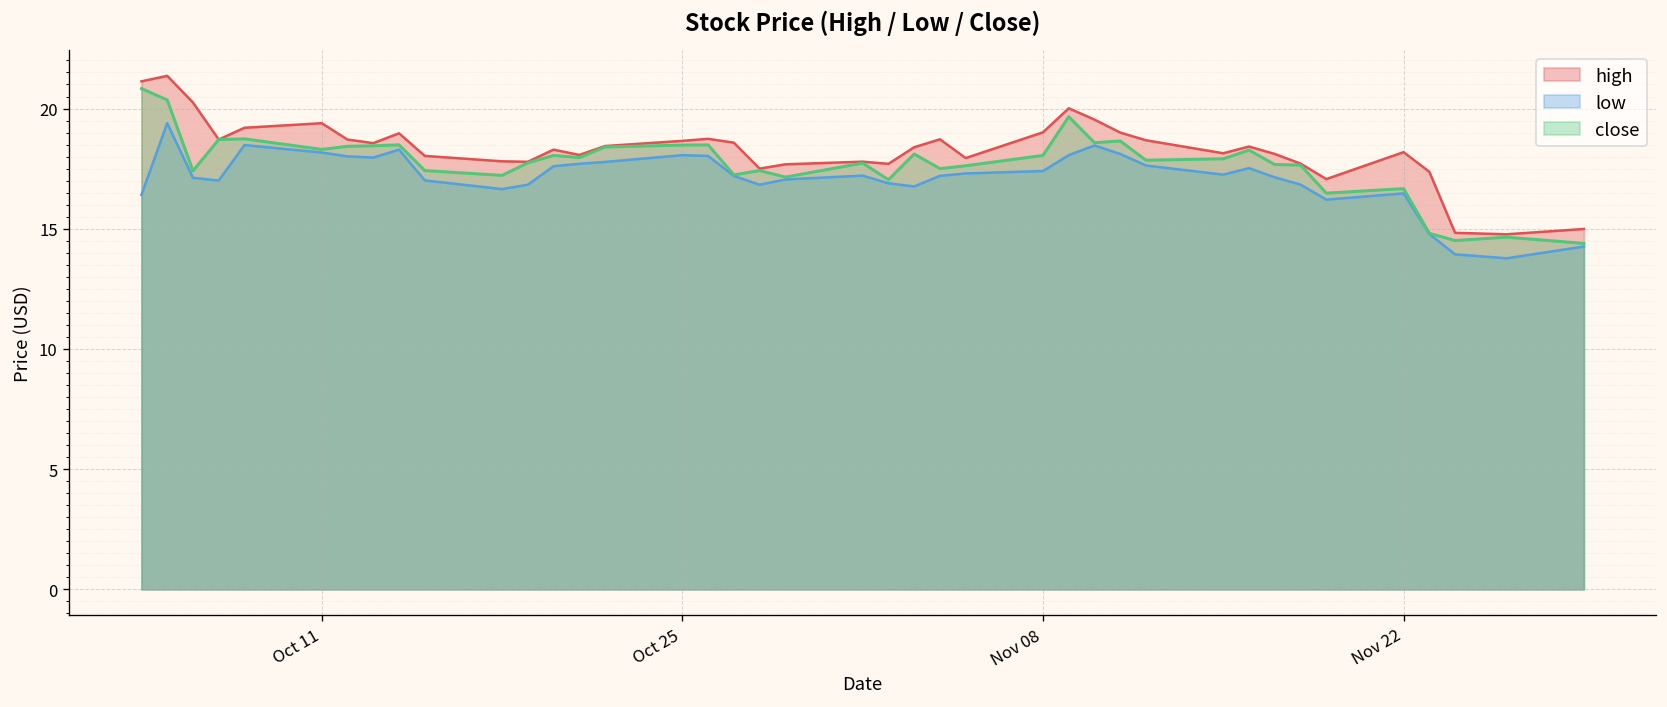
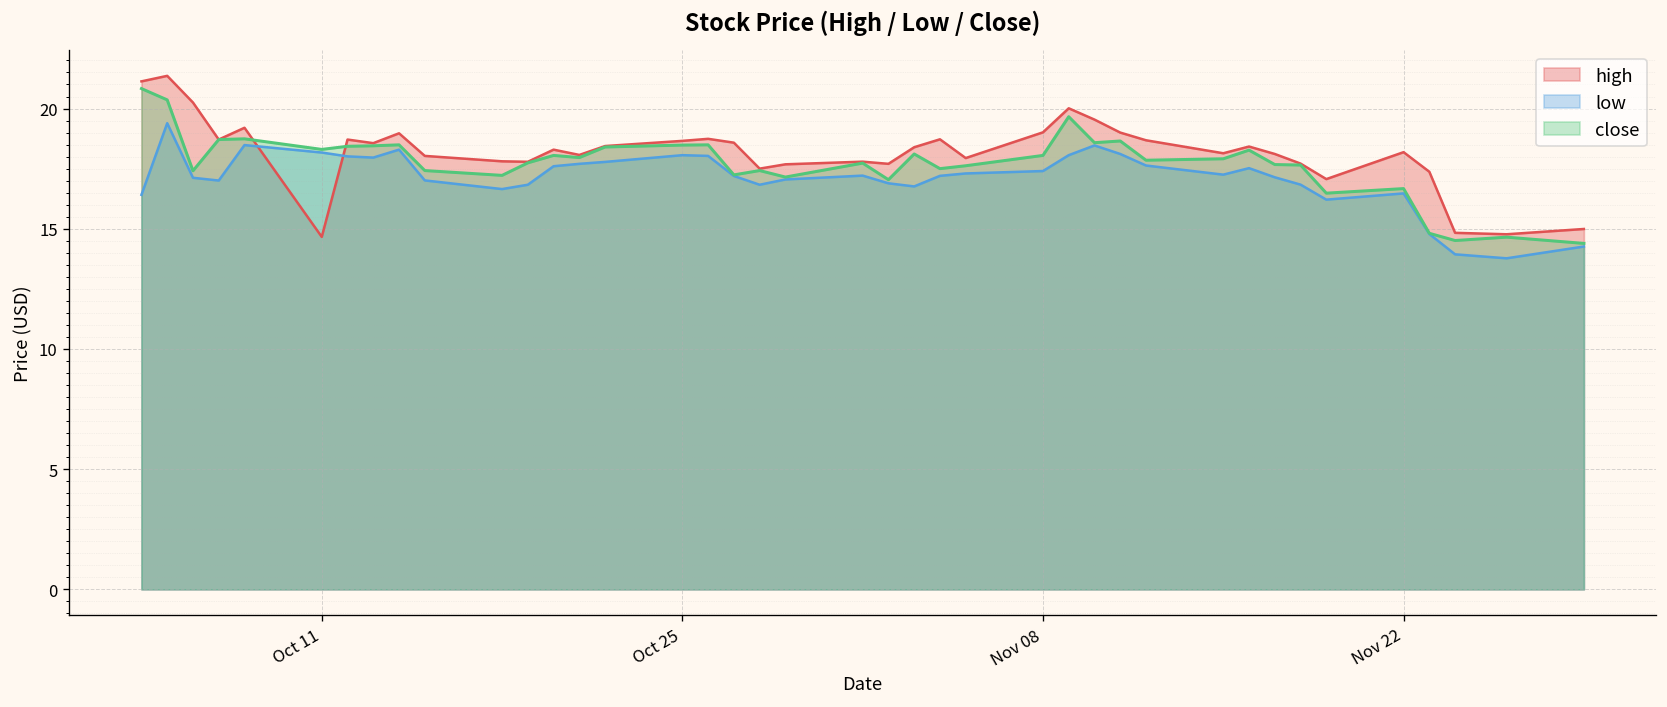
high, Oct 11: 19.4 -> 14.7
